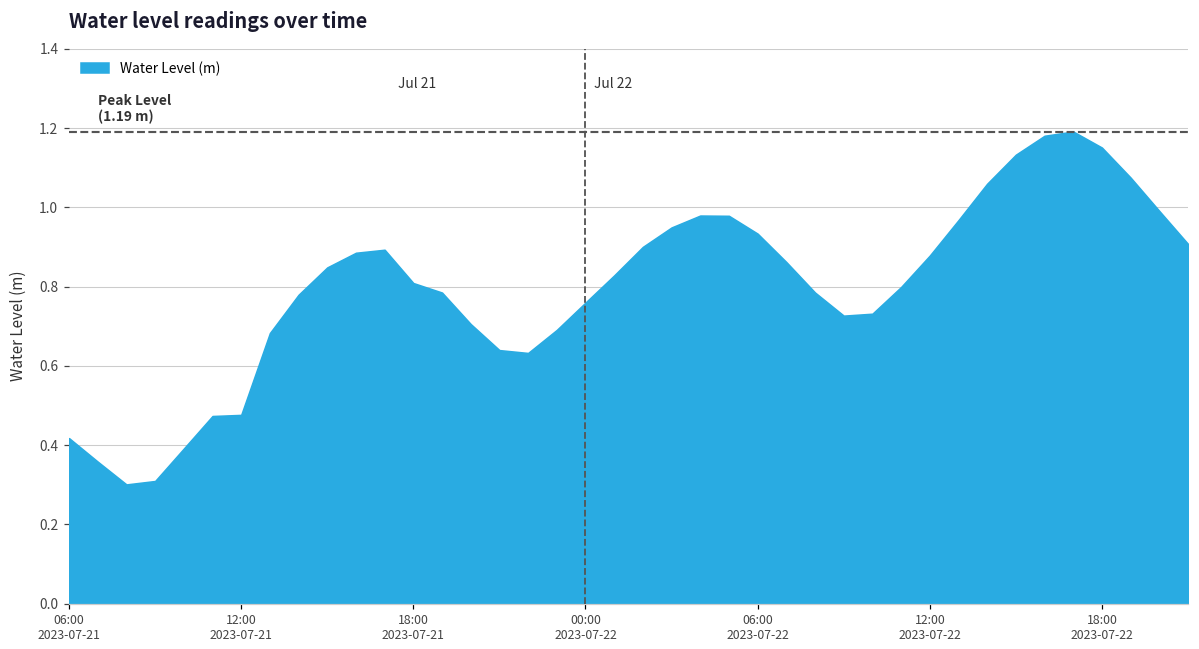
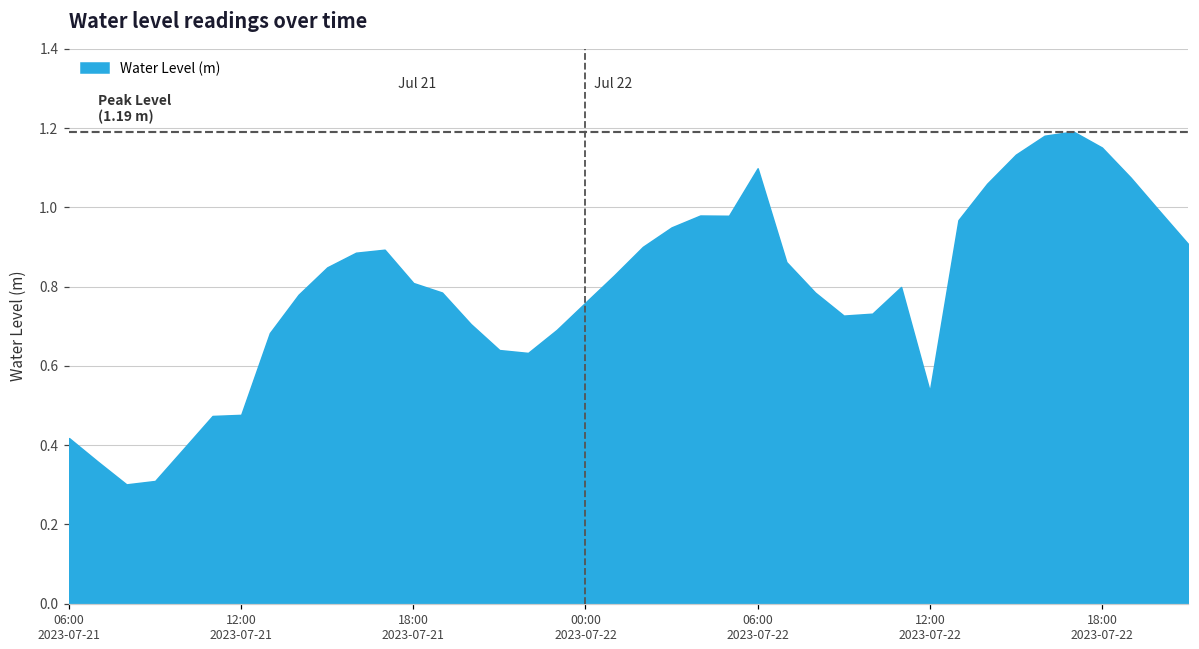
06:00 2023-07-22: 0.93 -> 1.10
12:00 2023-07-22: 0.88 -> 0.54
